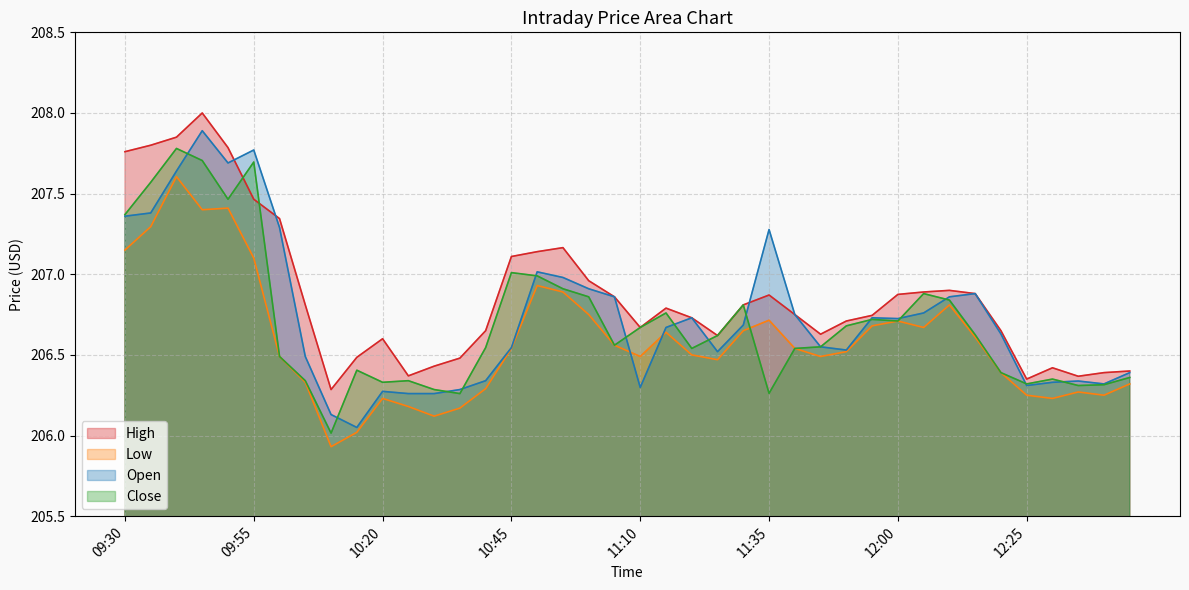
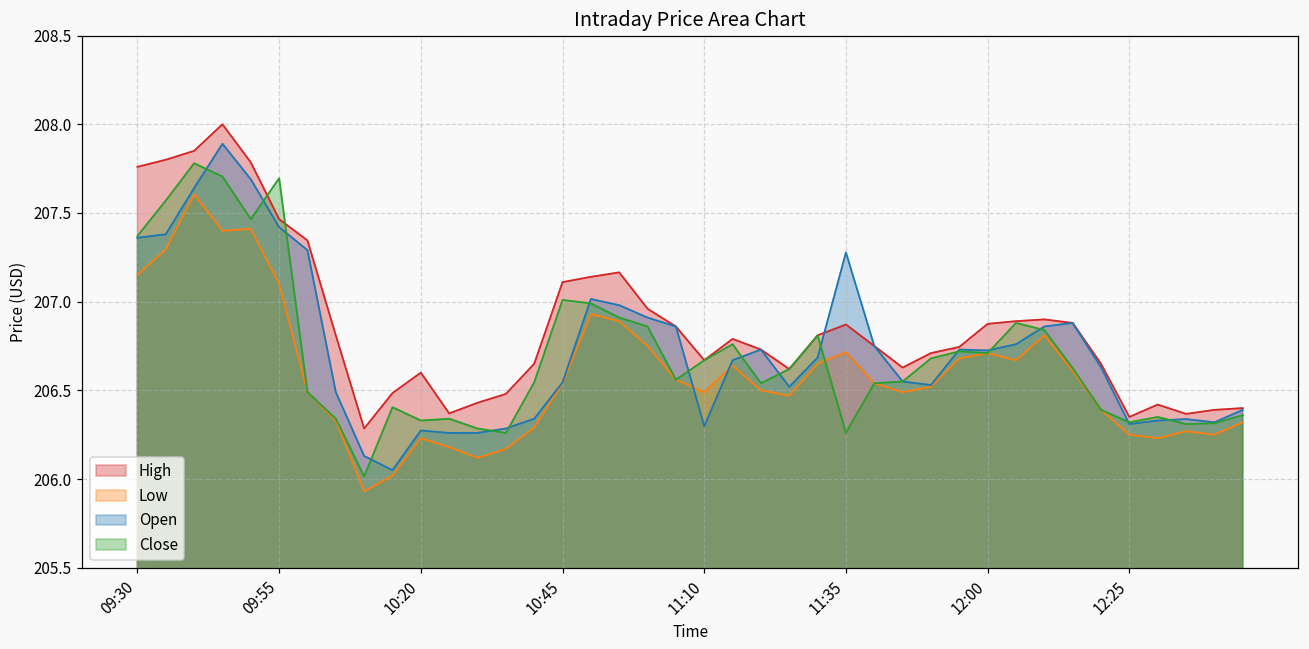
Open, 09:55: 207.77 -> 207.42
